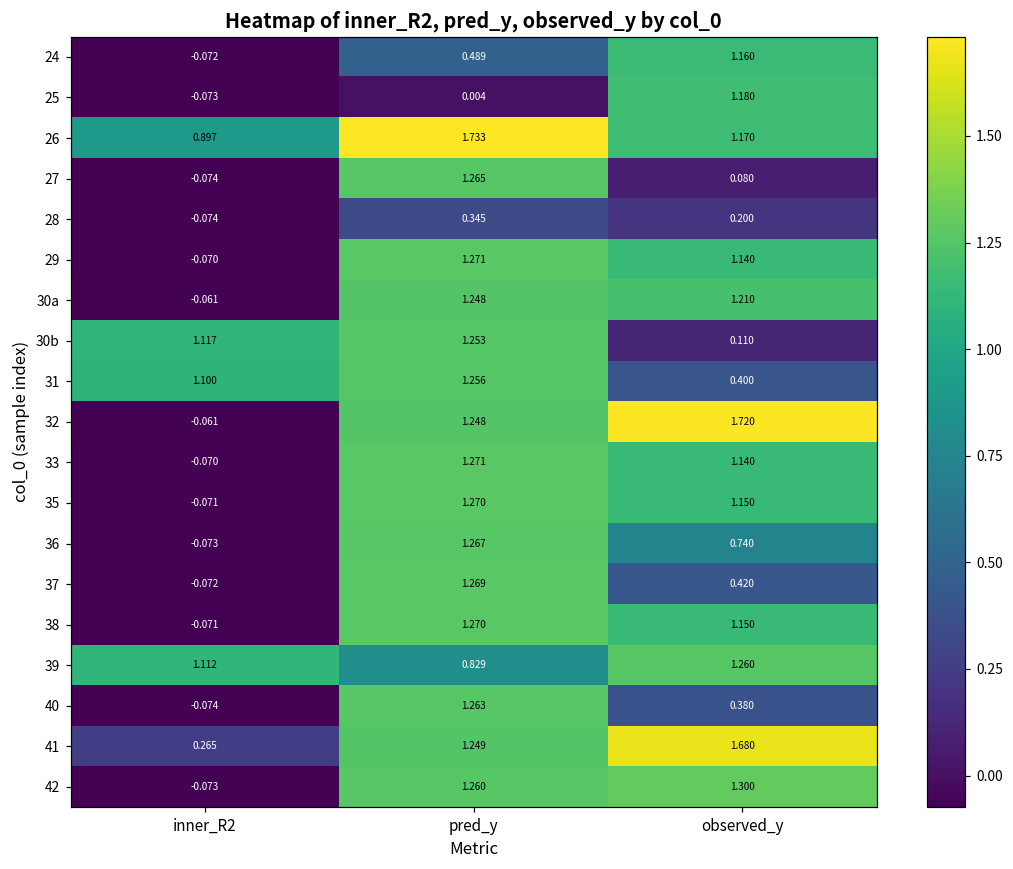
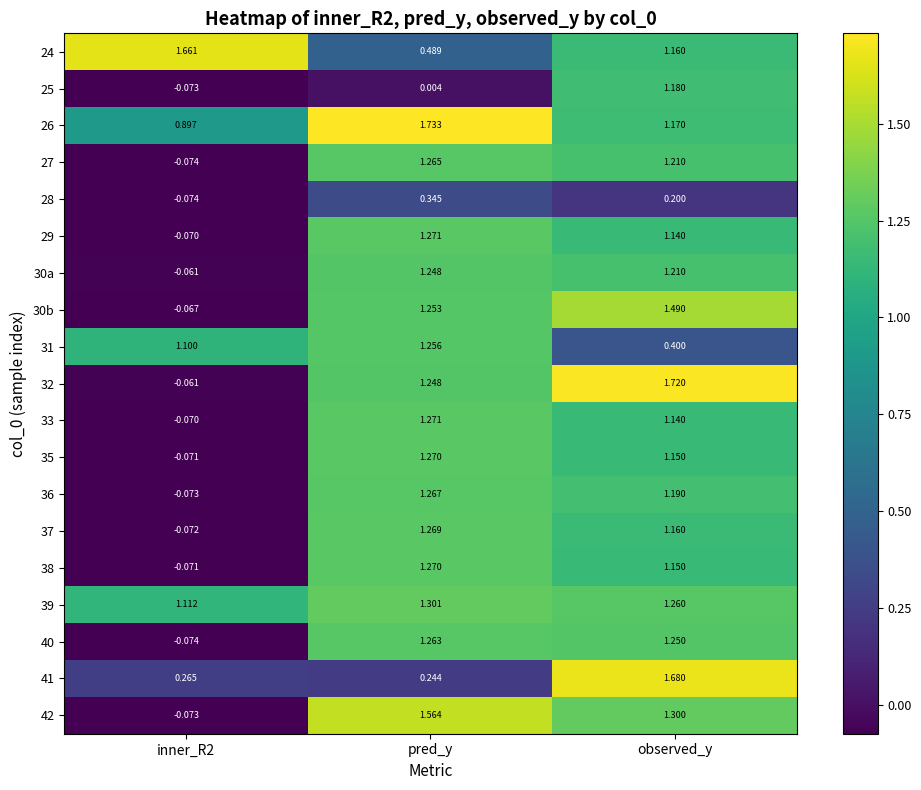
24, inner_R2: -0.072 -> 1.661
27, observed_y: 0.080 -> 1.210
30b, inner_R2: 1.117 -> -0.067
30b, observed_y: 0.110 -> 1.490
36, observed_y: 0.740 -> 1.190
37, observed_y: 0.420 -> 1.160
39, pred_y: 0.829 -> 1.301
40, observed_y: 0.380 -> 1.250
41, pred_y: 1.249 -> 0.244
42, pred_y: 1.260 -> 1.564
